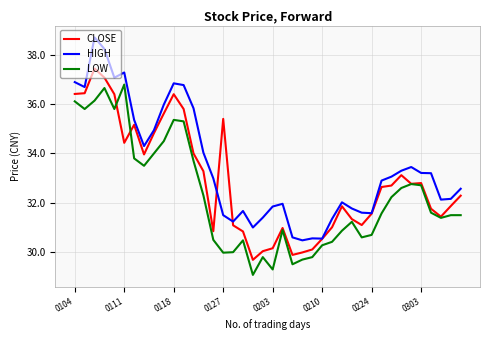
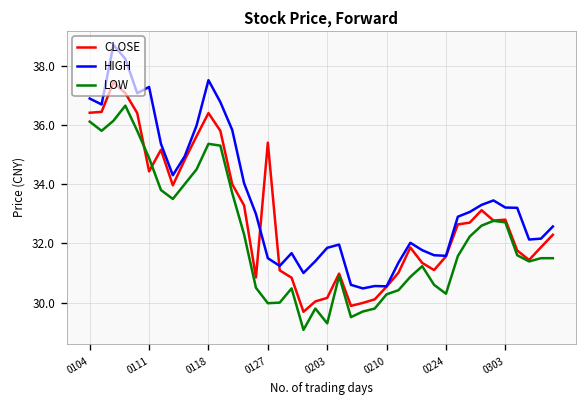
LOW, 0111: 36.8 -> 34.9
HIGH, 0118: 36.8 -> 37.5
LOW, 0224: 30.7 -> 30.3
